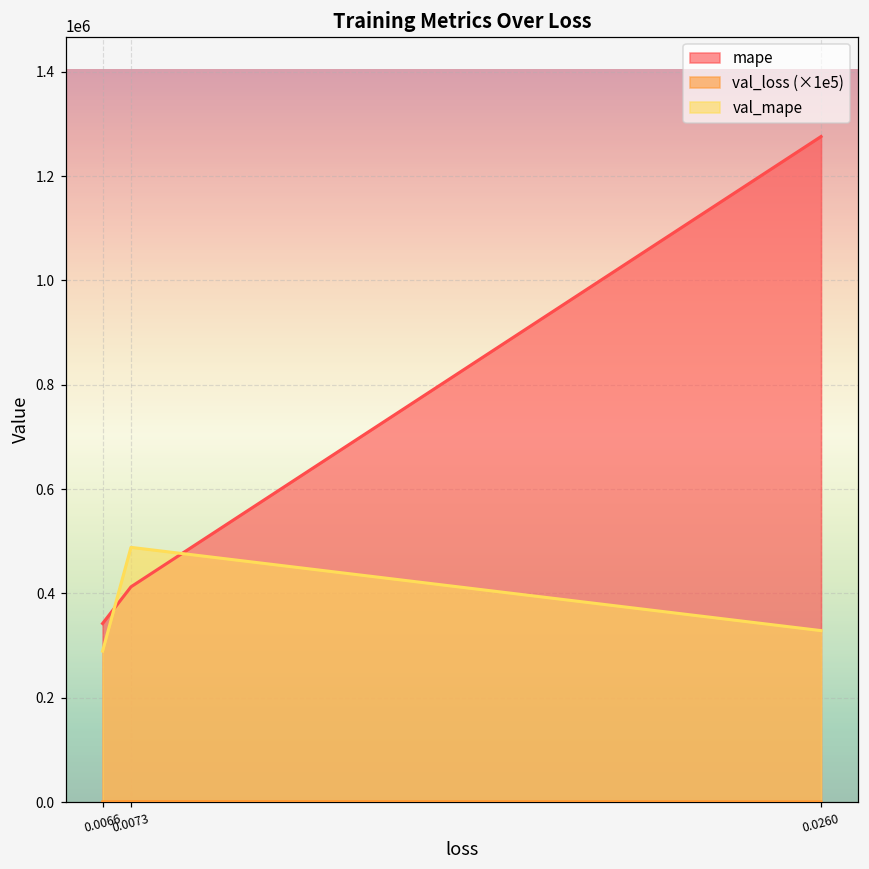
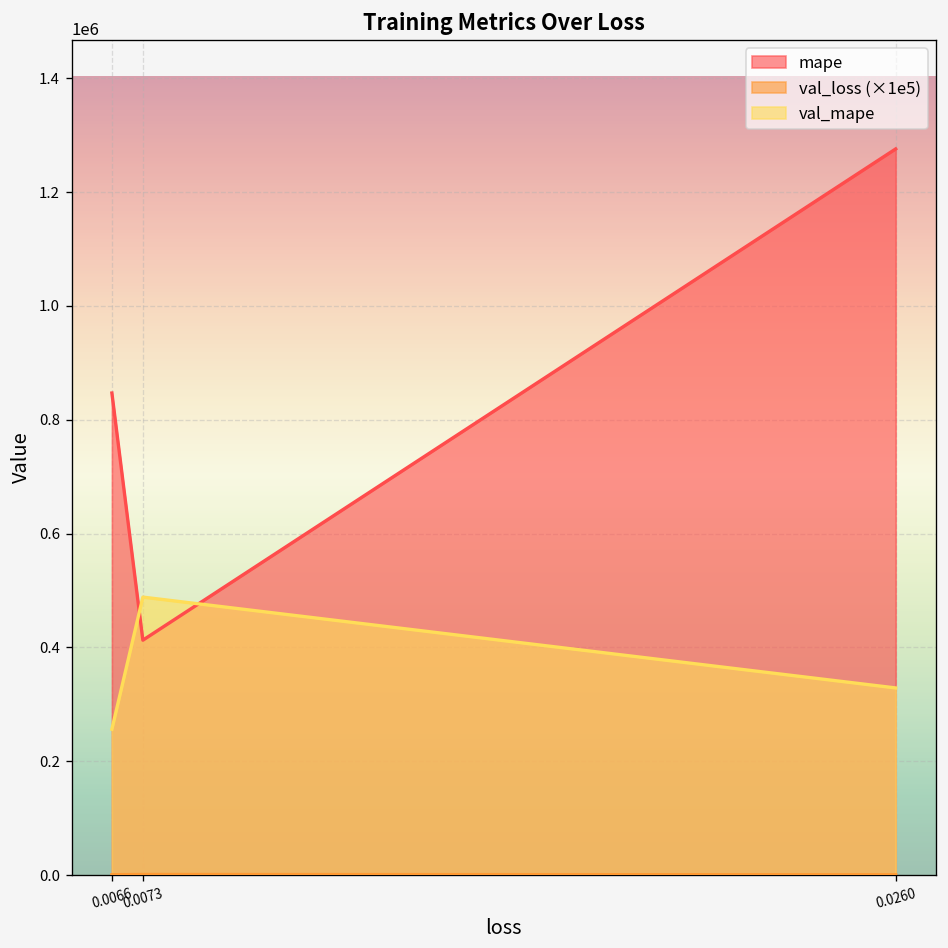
mape, 0.0066: 340000 -> 850000
val_mape, 0.0066: 290000 -> 260000
